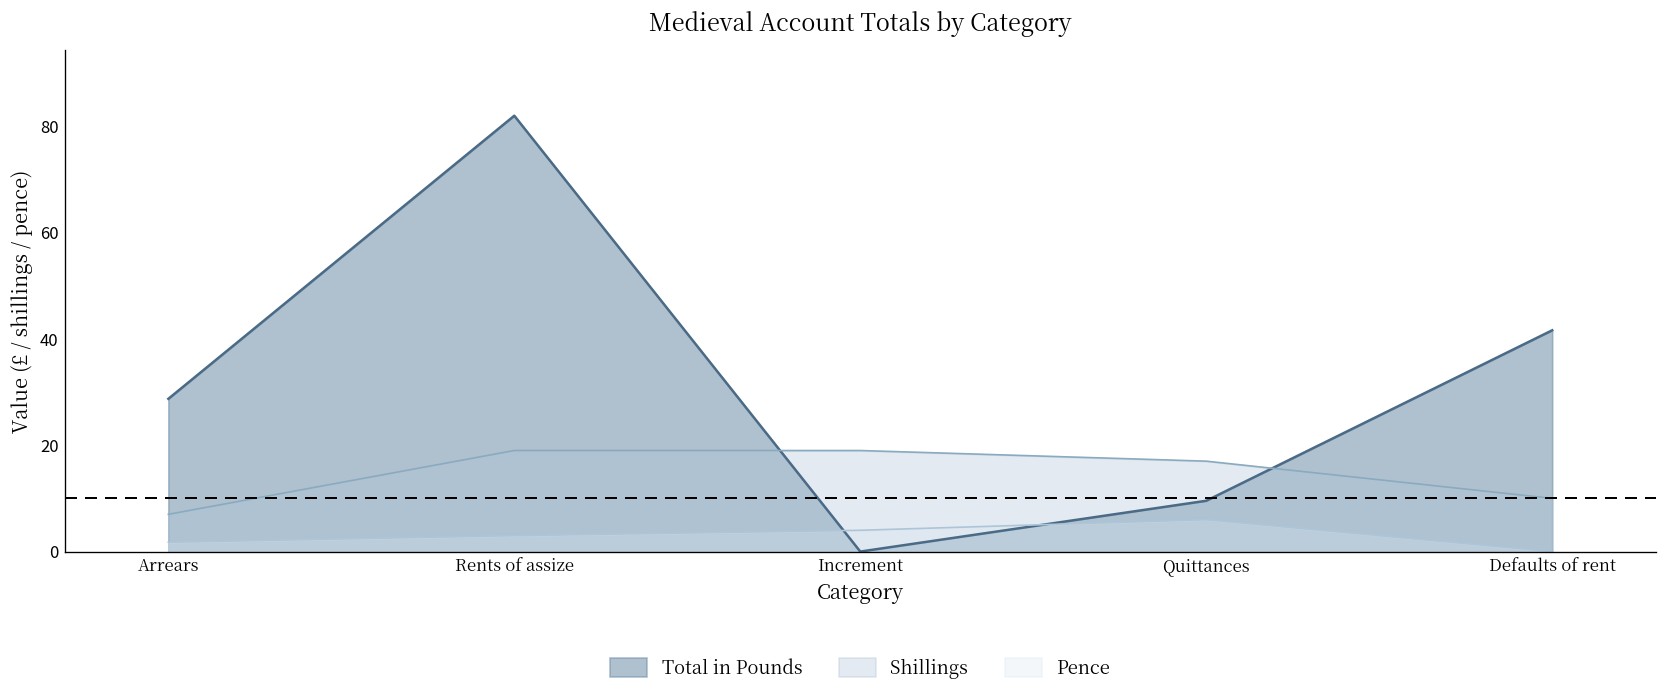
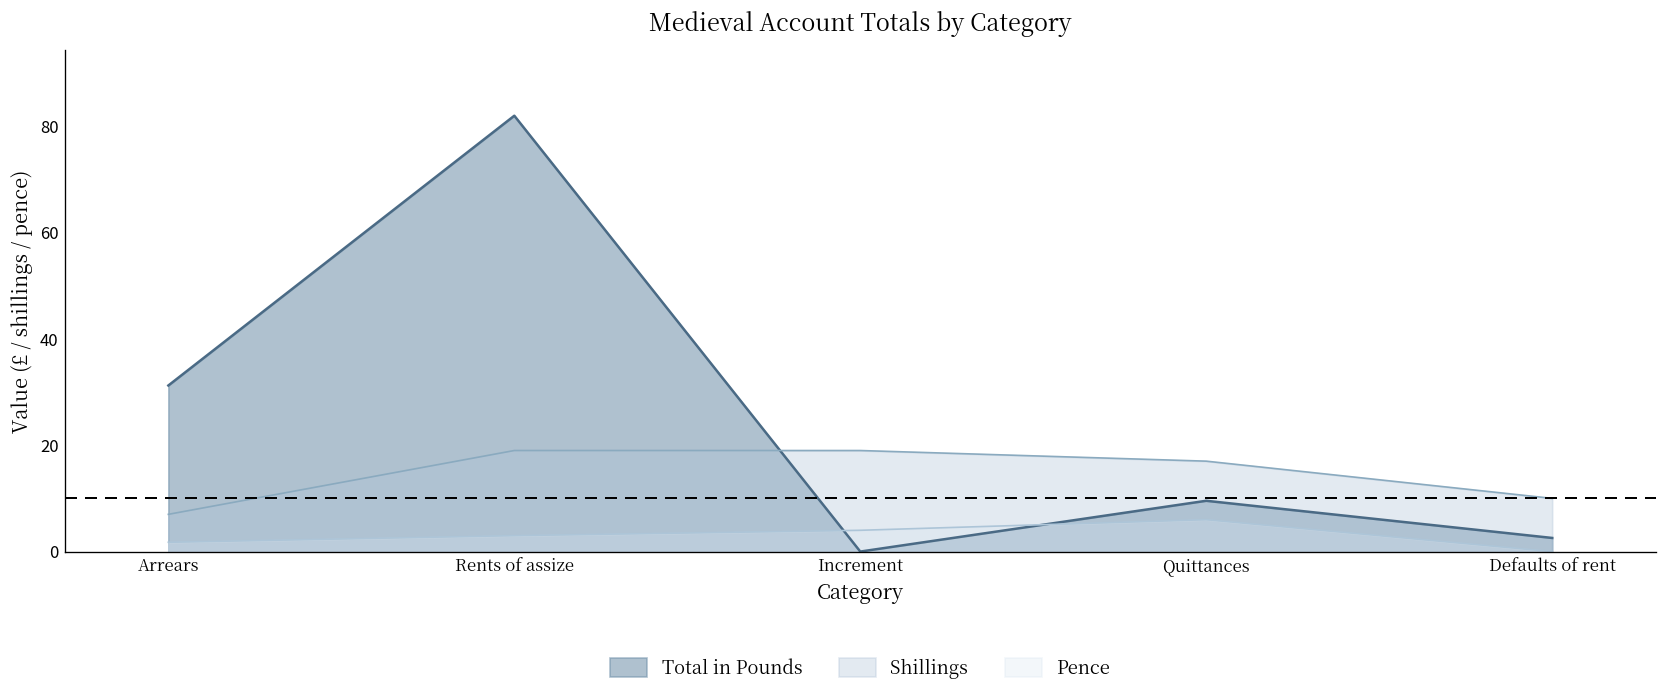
Total in Pounds, Arrears: 29 -> 31
Total in Pounds, Defaults of rent: 42 -> 3
